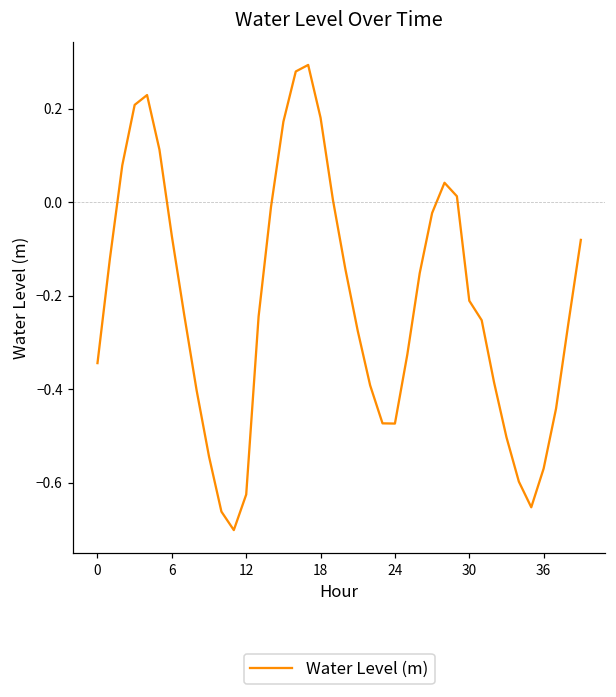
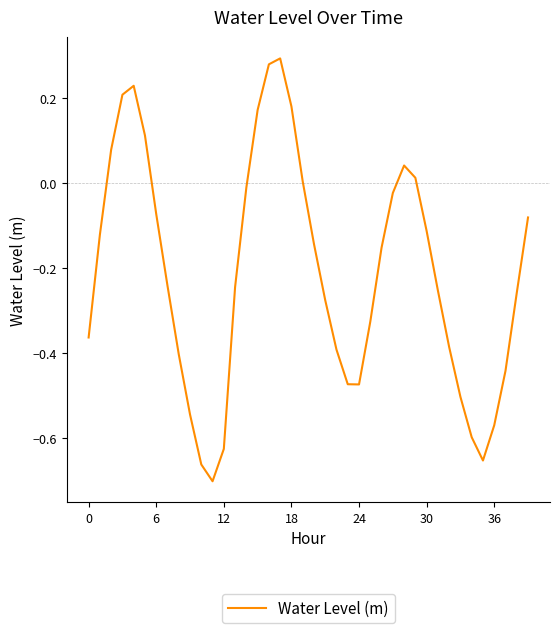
0: -0.34 -> -0.36
30: -0.21 -> -0.11
